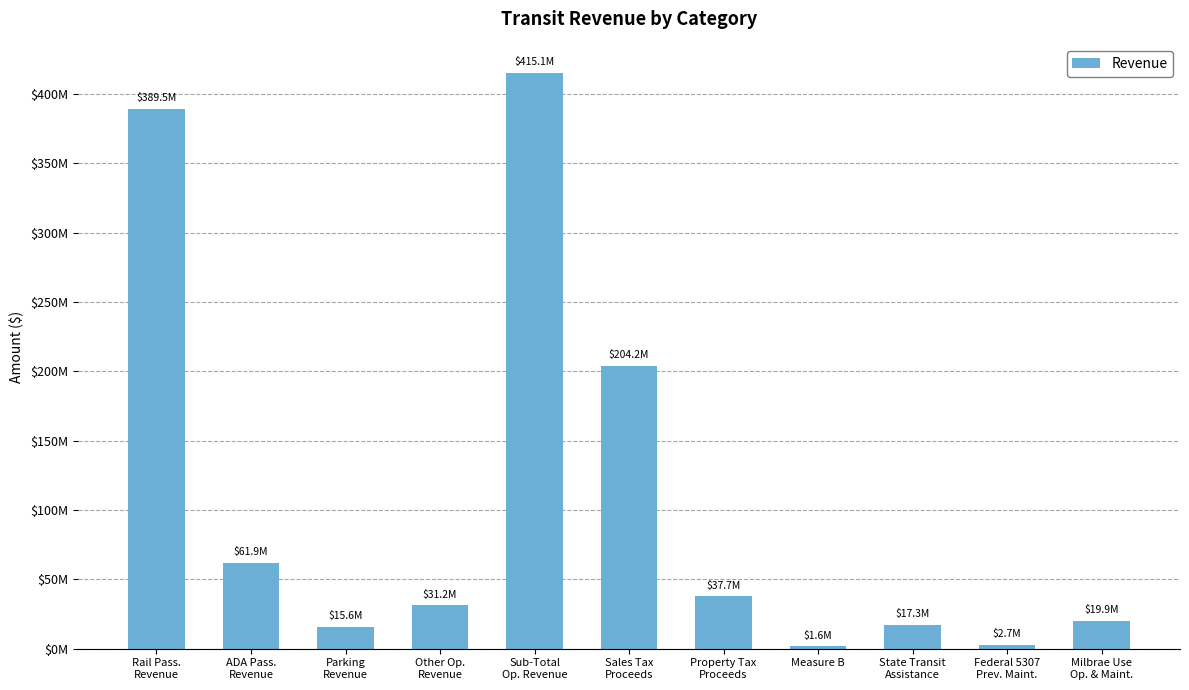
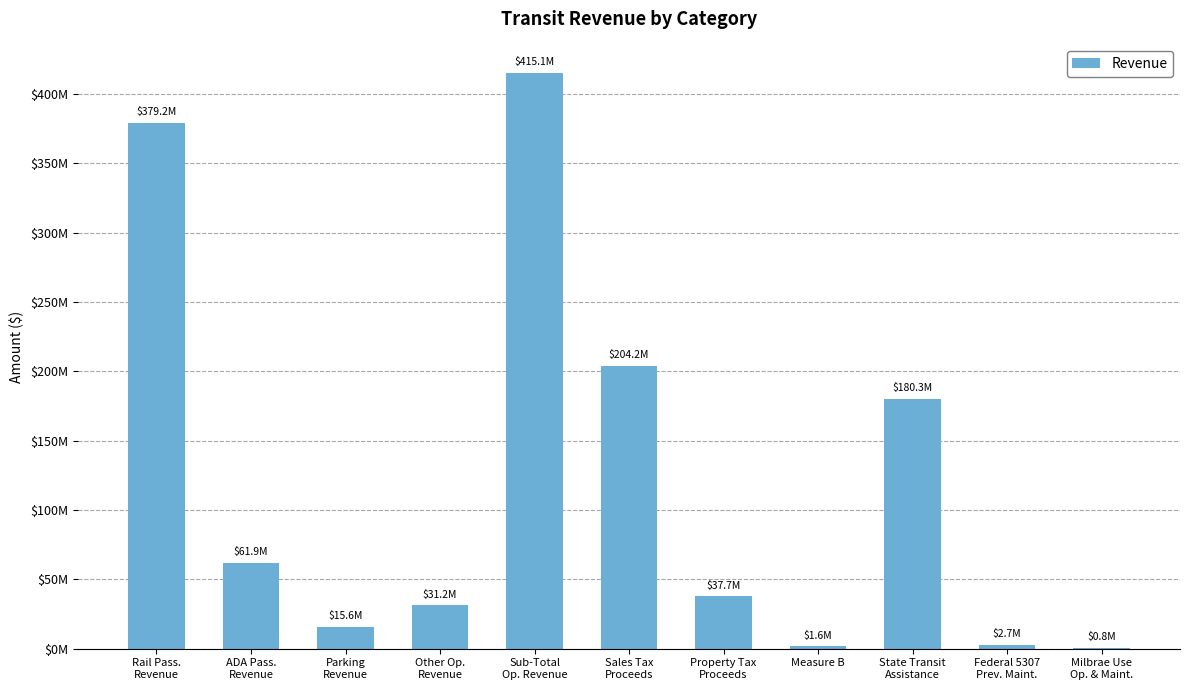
Rail Pass. Revenue: $389.5M -> $379.2M
State Transit Assistance: $17.3M -> $180.3M
Milbrae Use Op. & Maint.: $19.9M -> $0.8M
